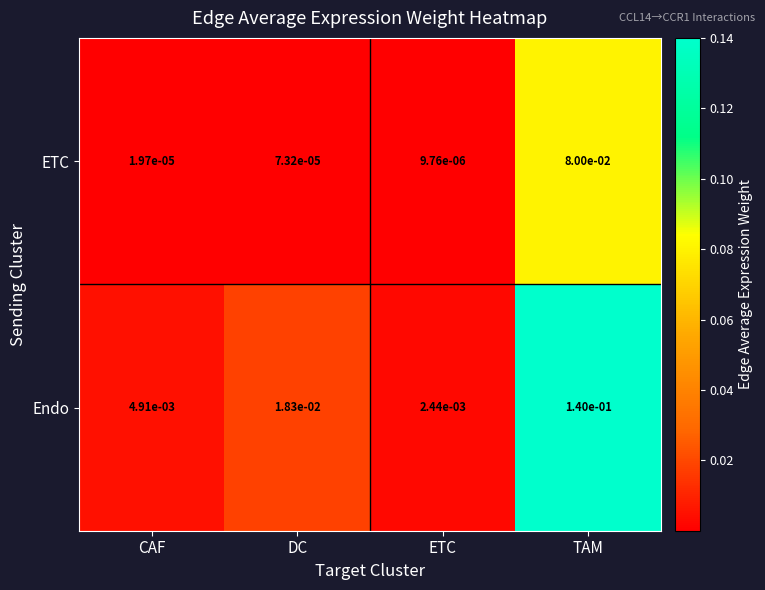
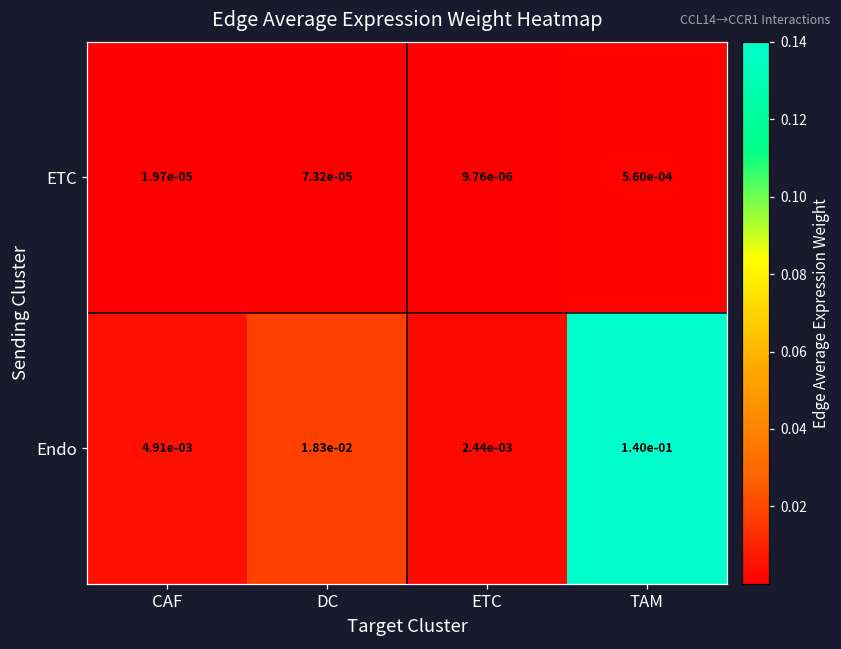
ETC, TAM: 8.00e-02 -> 5.60e-04
